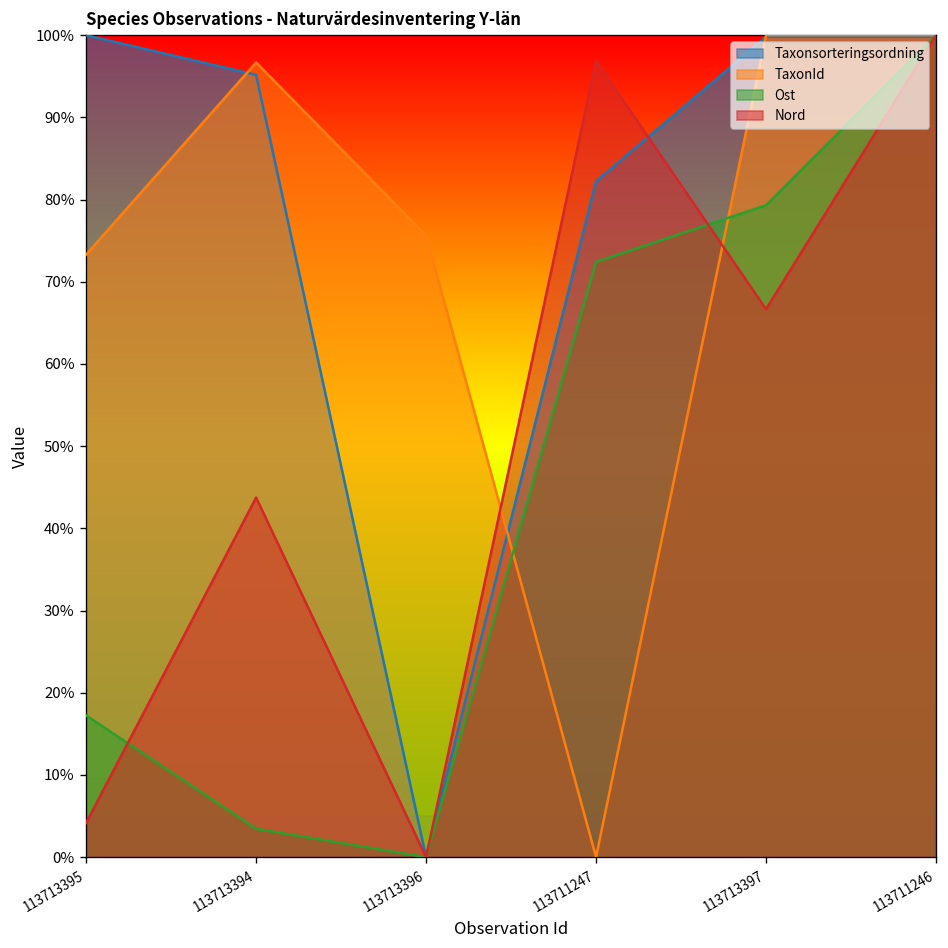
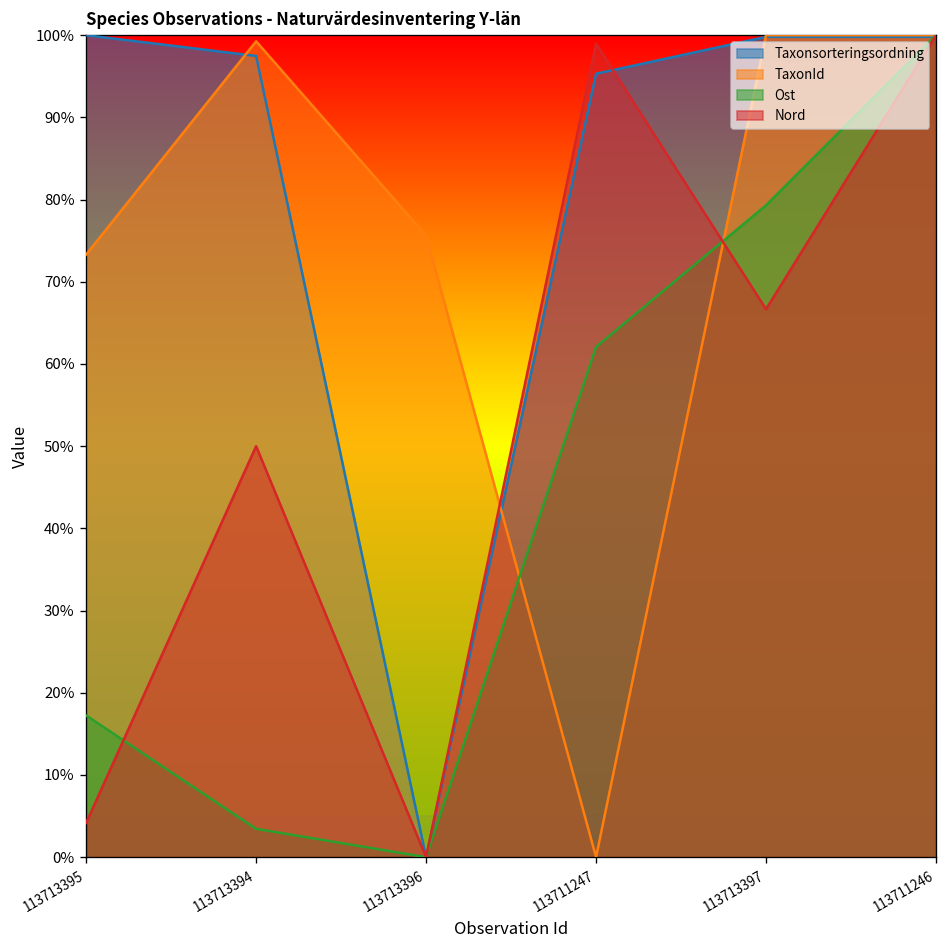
Taxonsorteringsordning, 113713394: 95% -> 97%
TaxonId, 113713394: 97% -> 99%
Nord, 113713394: 44% -> 50%
Taxonsorteringsordning, 113711247: 82% -> 95%
Ost, 113711247: 72% -> 62%
Nord, 113711247: 97% -> 99%
